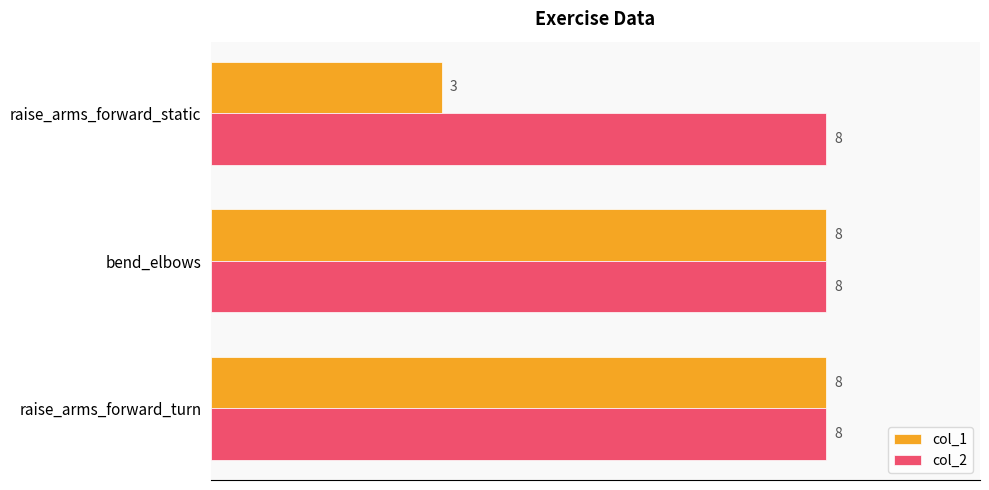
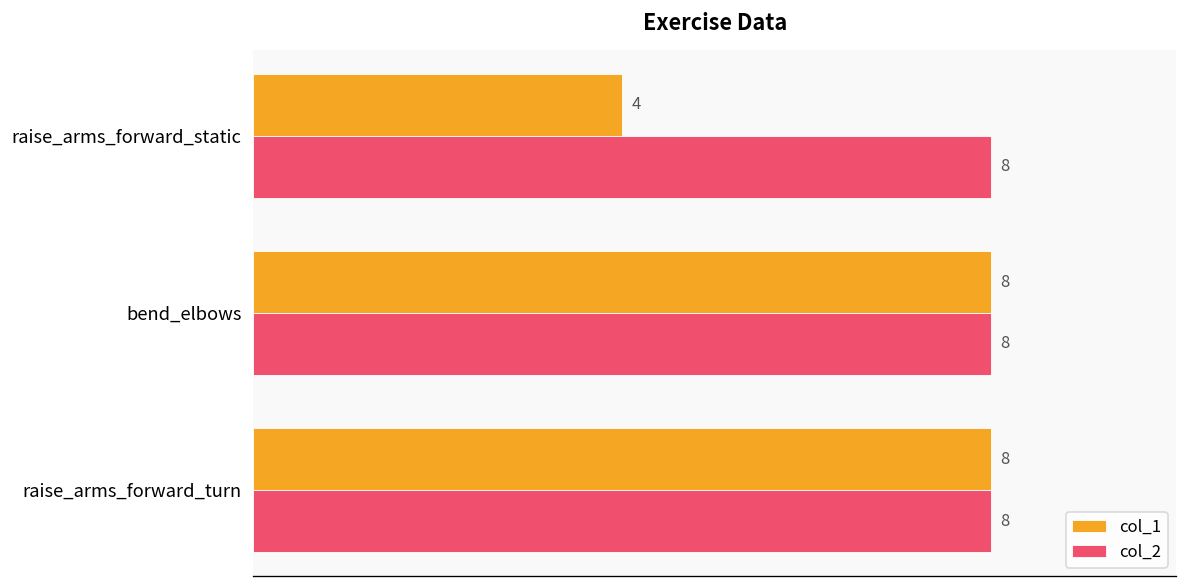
col_1, raise_arms_forward_static: 3 -> 4
